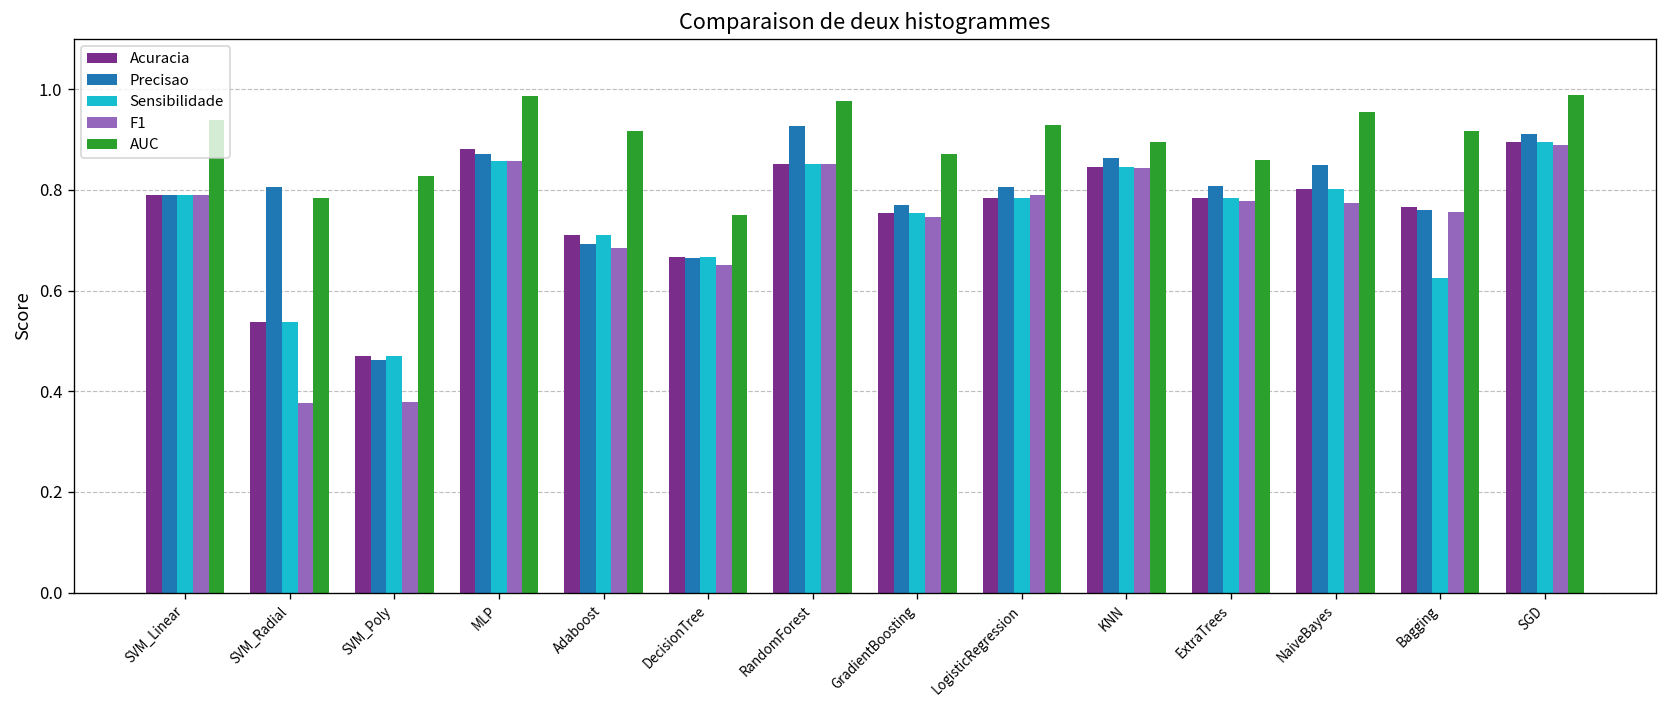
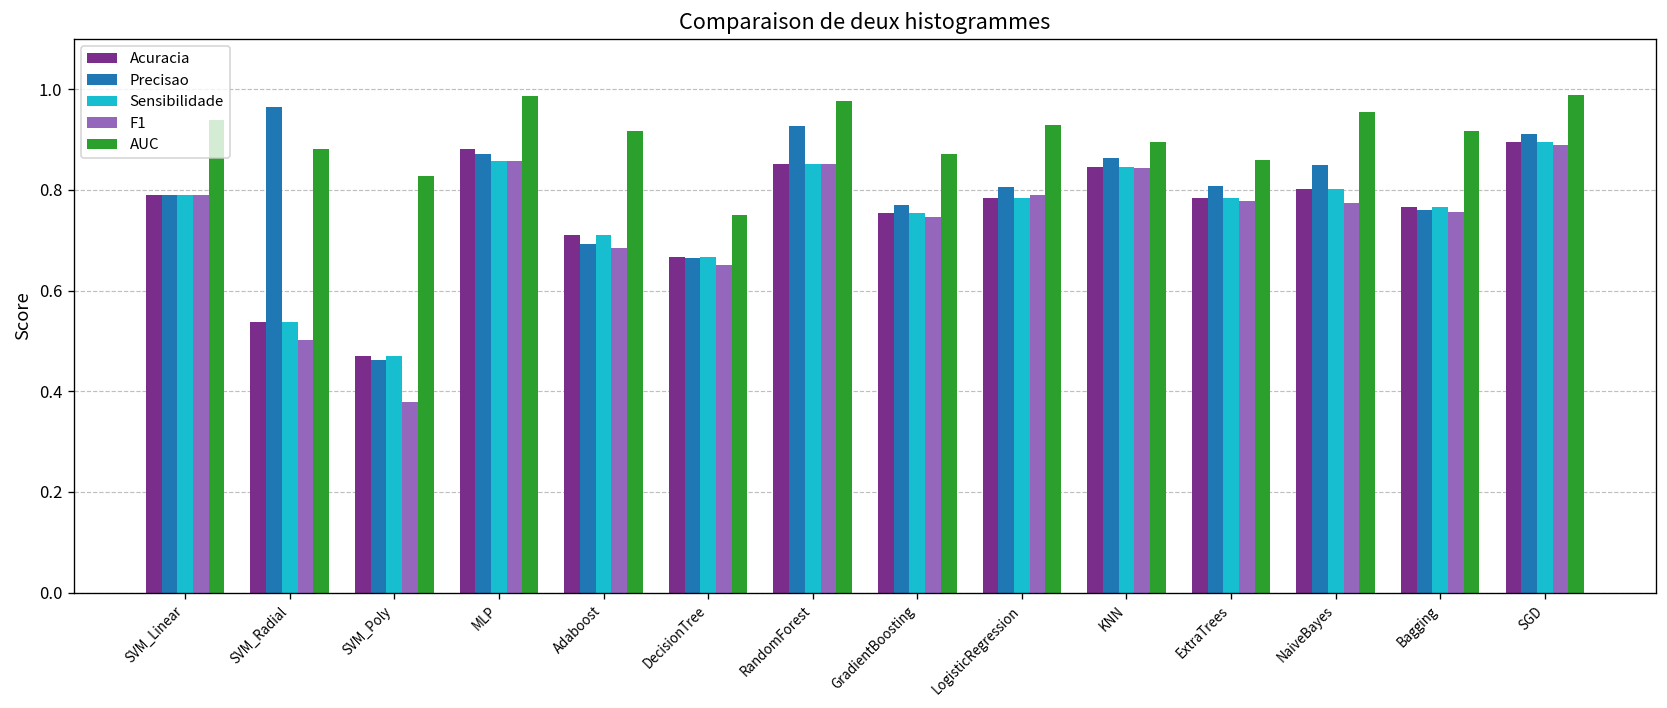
Precisao, SVM_Radial: 0.81 -> 0.96
F1, SVM_Radial: 0.38 -> 0.50
AUC, SVM_Radial: 0.78 -> 0.88
Sensibilidade, Bagging: 0.62 -> 0.77
